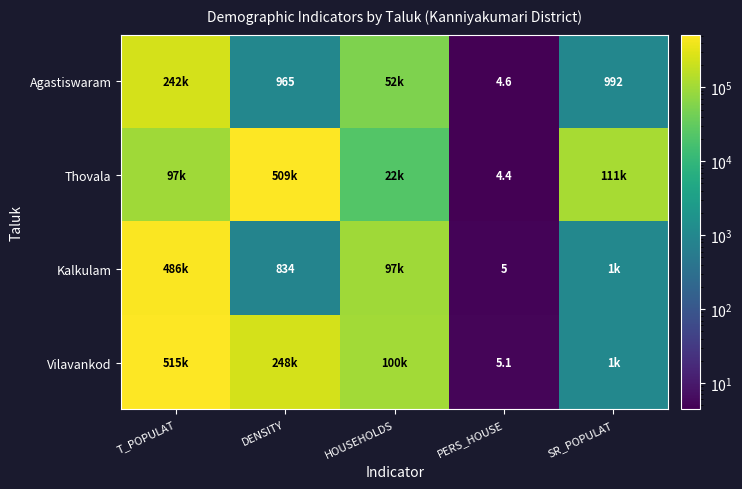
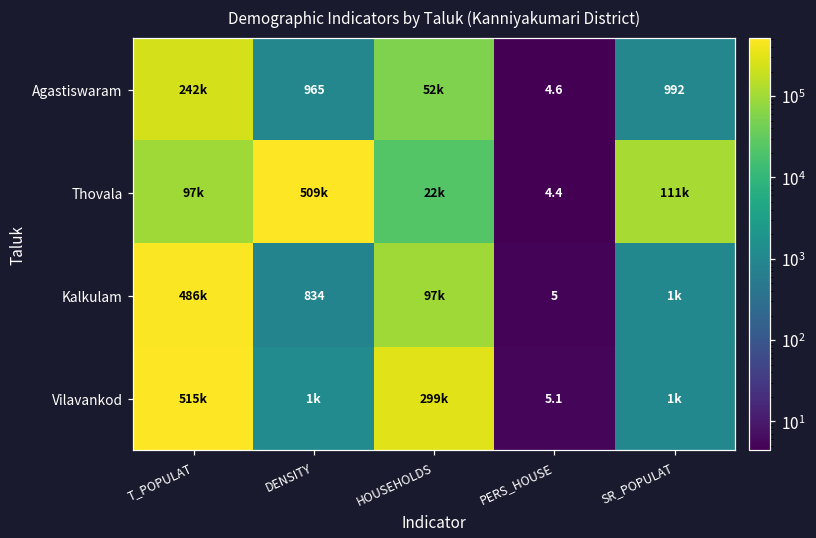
Vilavankod, DENSITY: 248k -> 1k
Vilavankod, HOUSEHOLDS: 100k -> 299k
